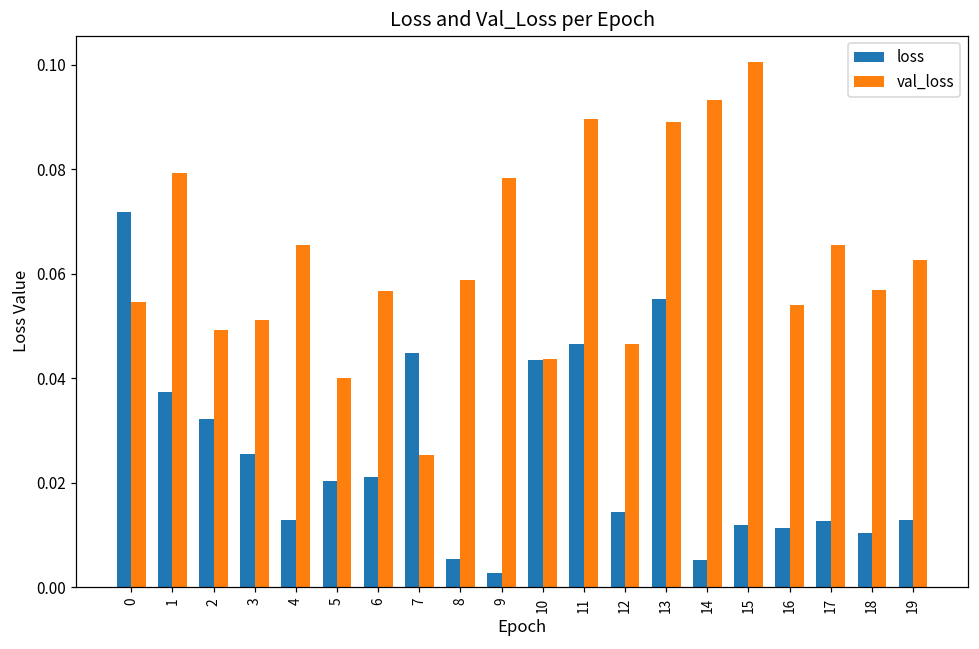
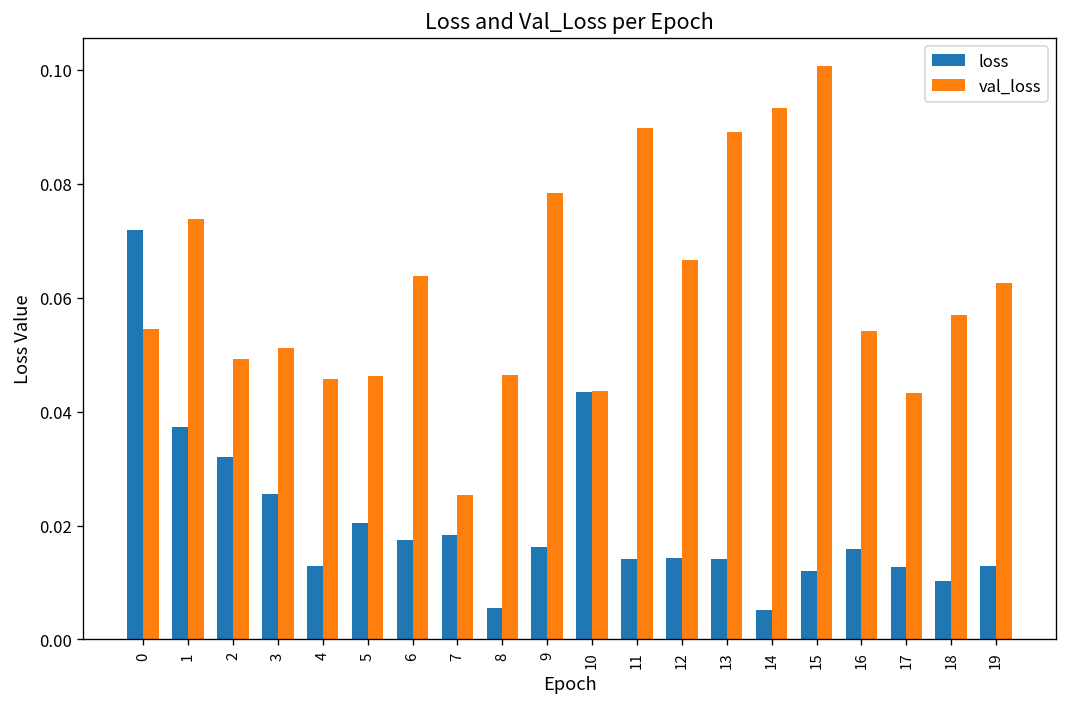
val_loss, 1: 0.079 -> 0.074
val_loss, 4: 0.066 -> 0.046
val_loss, 5: 0.040 -> 0.046
loss, 6: 0.021 -> 0.017
val_loss, 6: 0.057 -> 0.064
loss, 7: 0.045 -> 0.018
val_loss, 8: 0.059 -> 0.046
loss, 9: 0.003 -> 0.016
loss, 11: 0.046 -> 0.014
val_loss, 12: 0.047 -> 0.067
loss, 13: 0.055 -> 0.014
loss, 16: 0.011 -> 0.016
val_loss, 17: 0.065 -> 0.043
